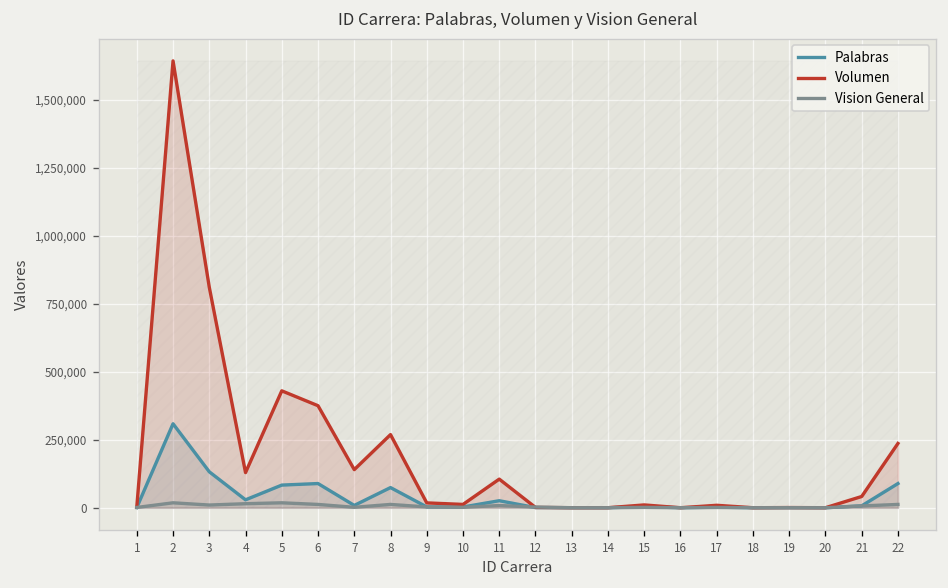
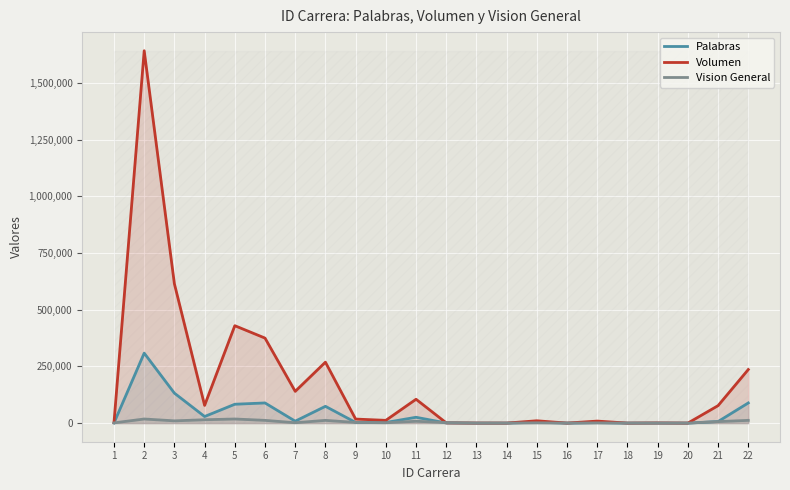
Volumen, 3: 810,000 -> 610,000
Volumen, 4: 130,000 -> 80,000
Volumen, 21: 40,000 -> 80,000
